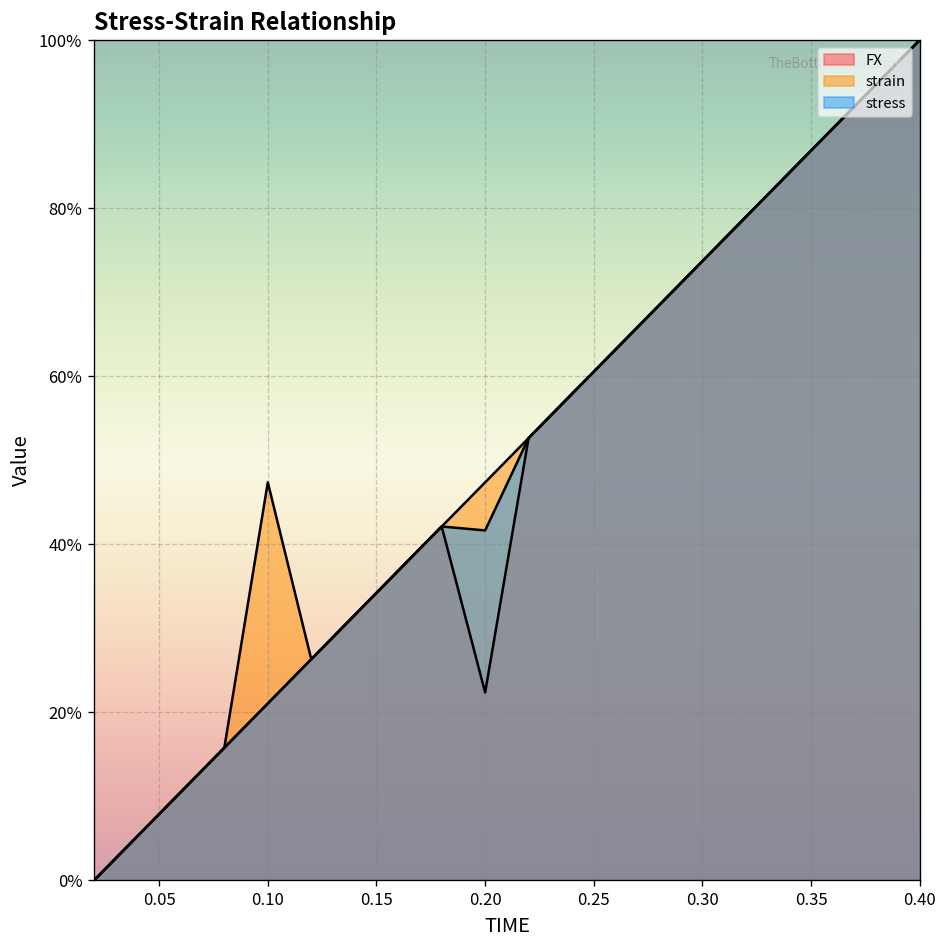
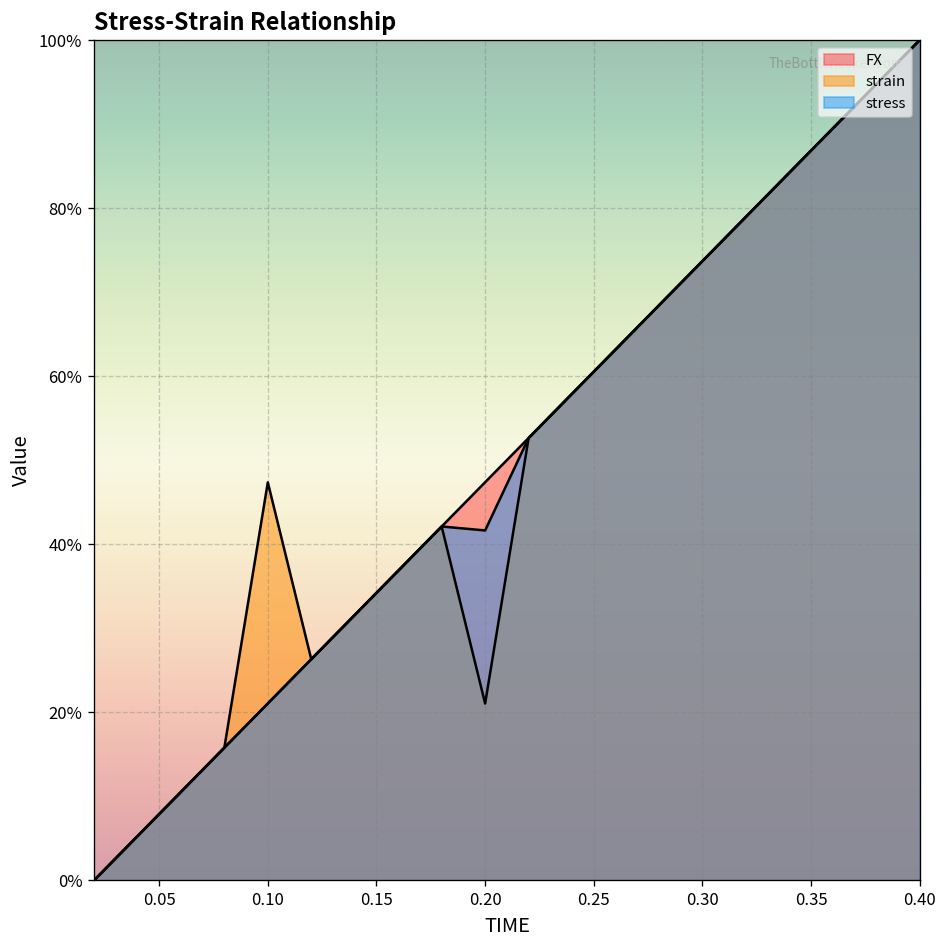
FX, 0.20: 22% -> 47%
strain, 0.20: 47% -> 21%
